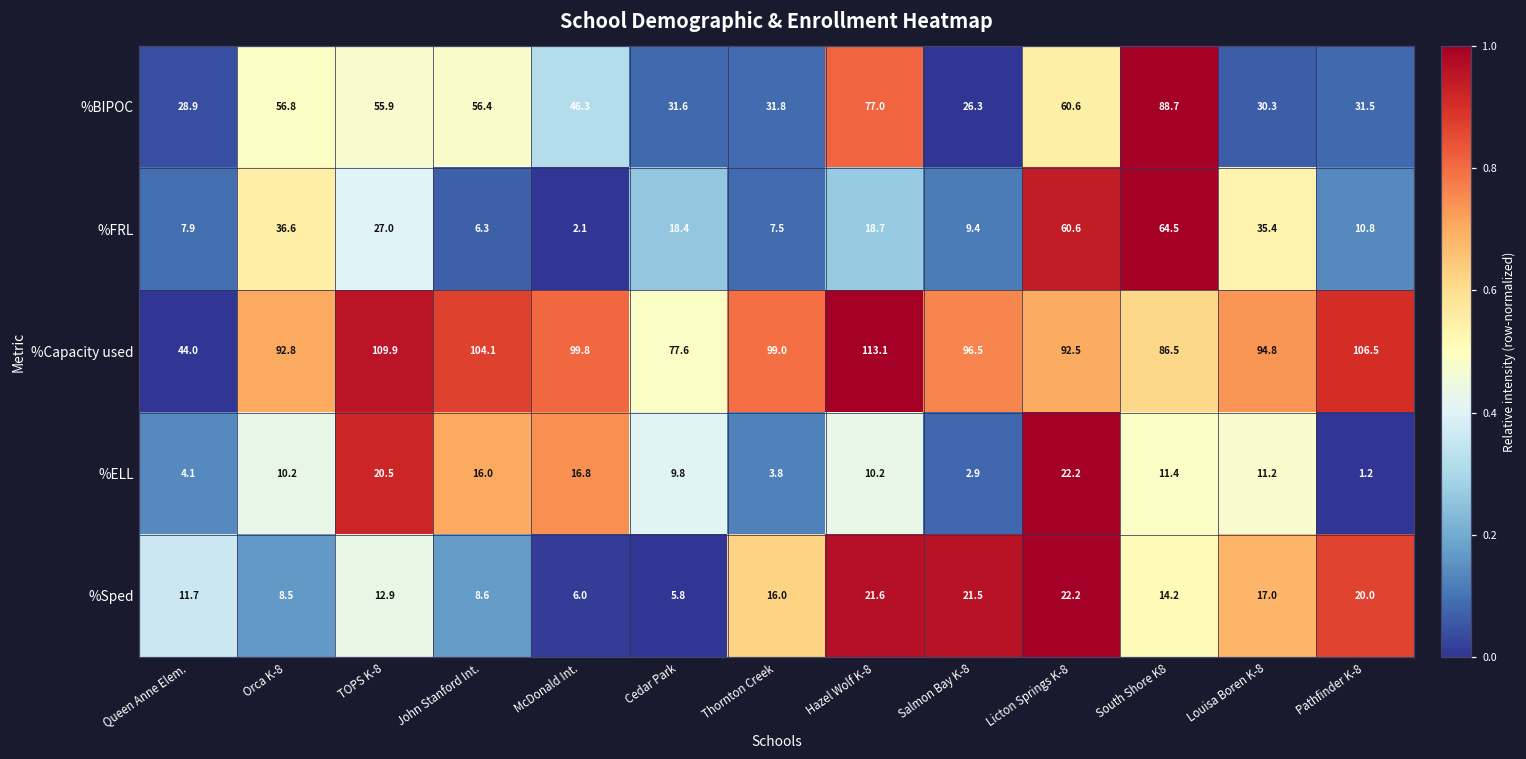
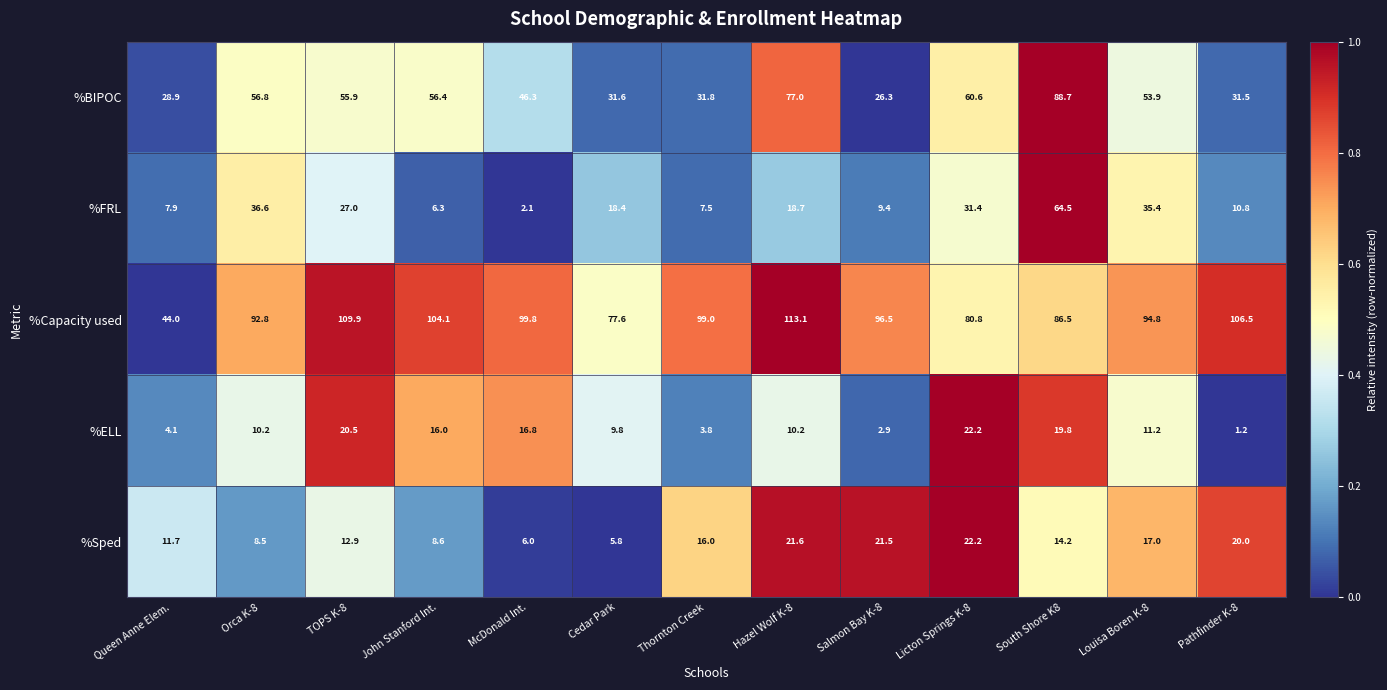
%BIPOC, Louisa Boren K-8: 30.3 -> 53.9
%FRL, Licton Springs K-8: 60.6 -> 31.4
%Capacity used, Licton Springs K-8: 92.5 -> 80.8
%ELL, South Shore K8: 11.4 -> 19.8
